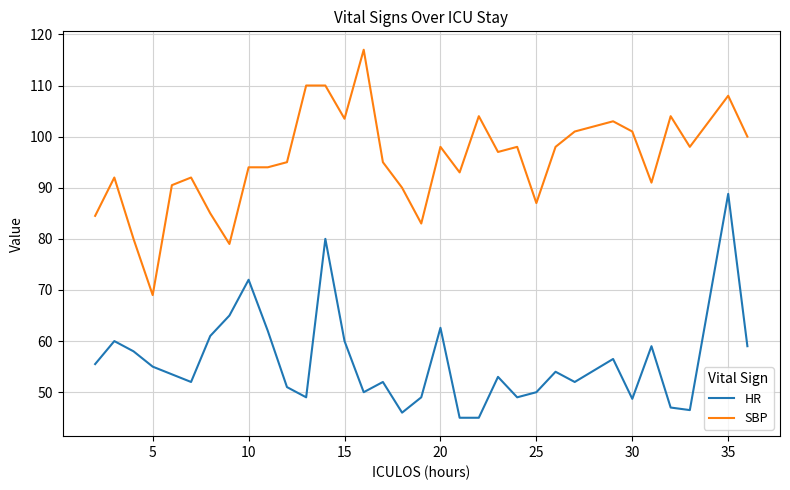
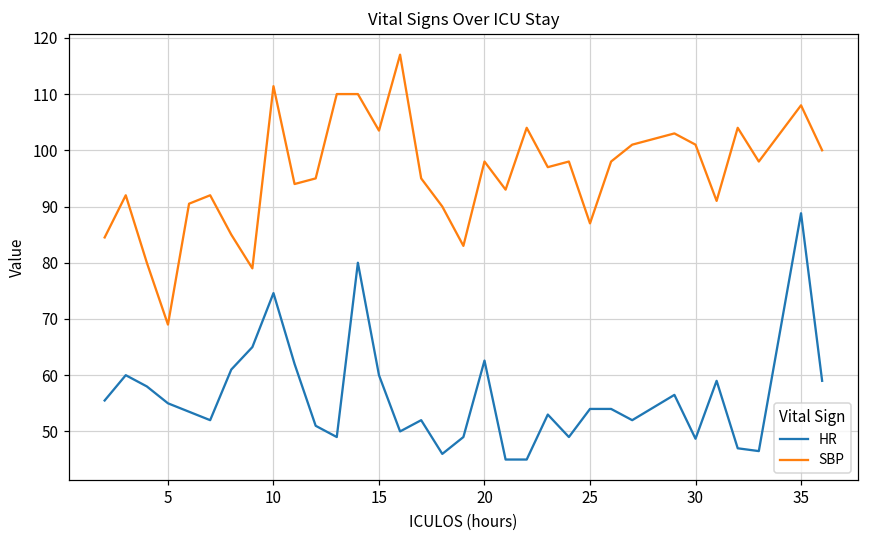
HR, 10: 72 -> 75
SBP, 10: 94 -> 111
HR, 25: 50 -> 54
